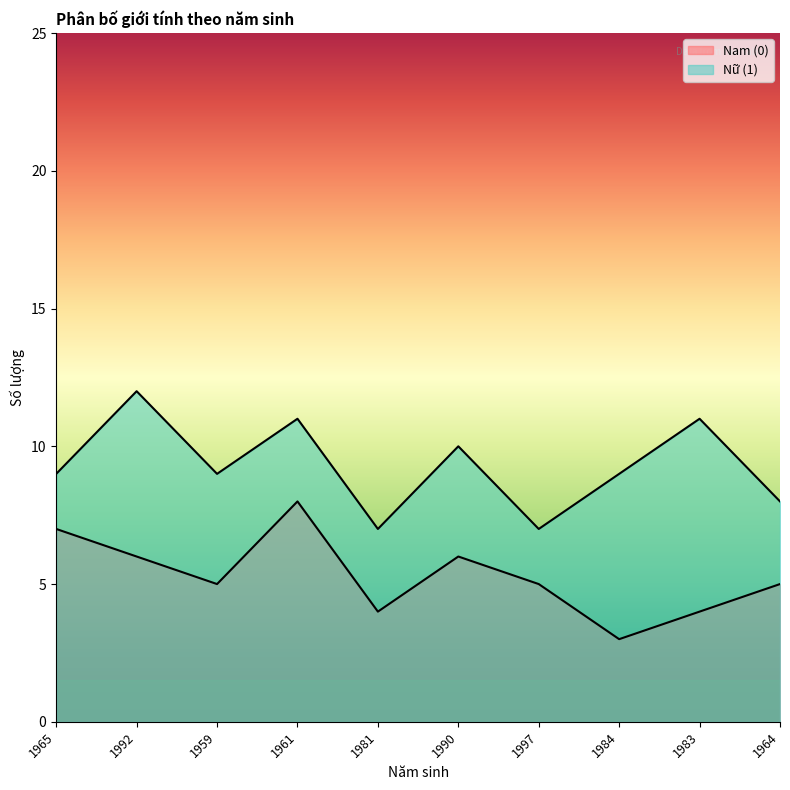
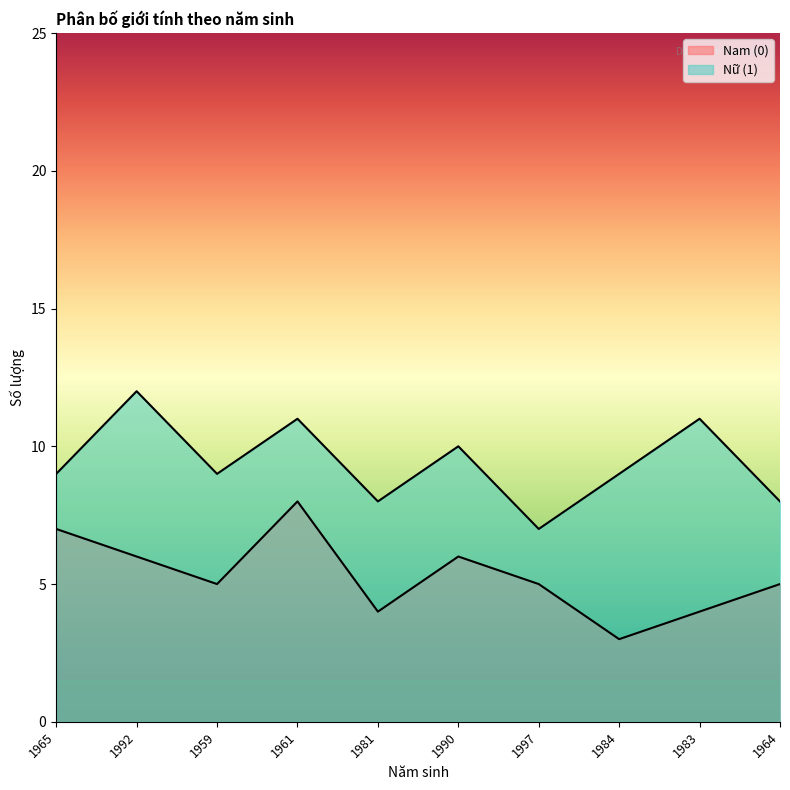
Nữ (1), 1981: 7 -> 8
